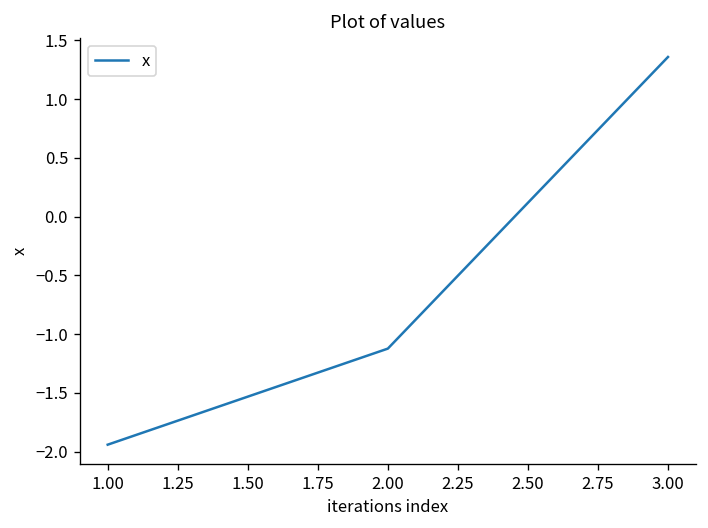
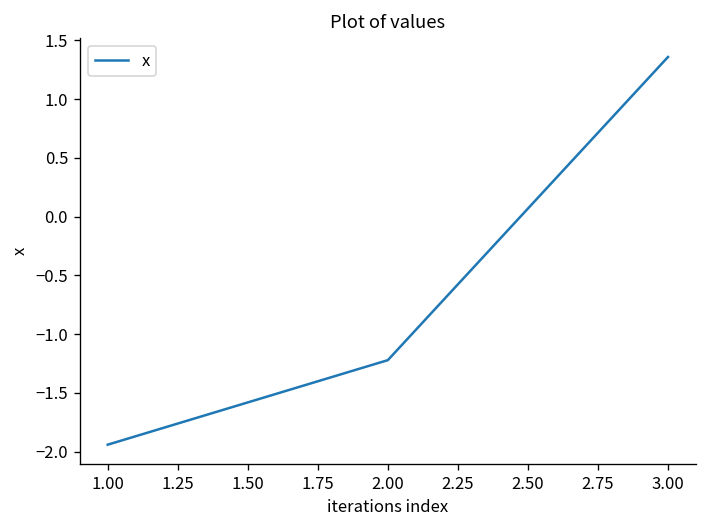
2.00: -1.1 -> -1.2
